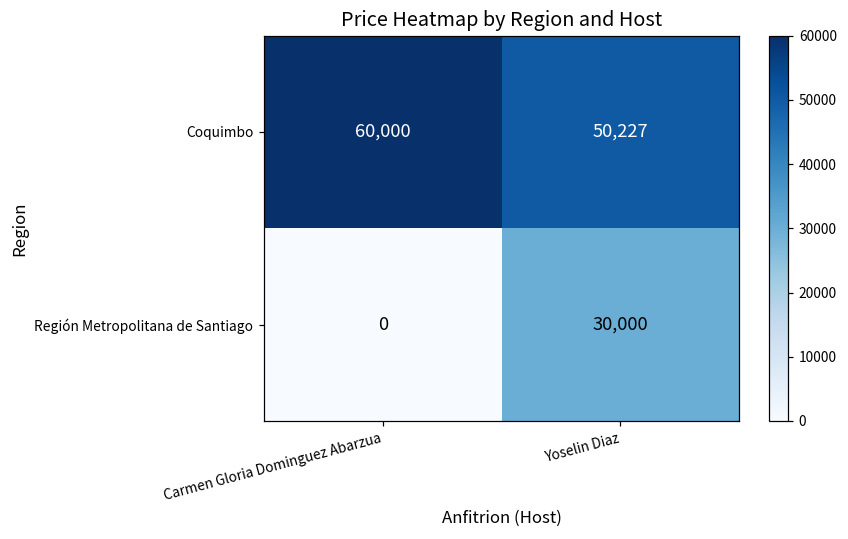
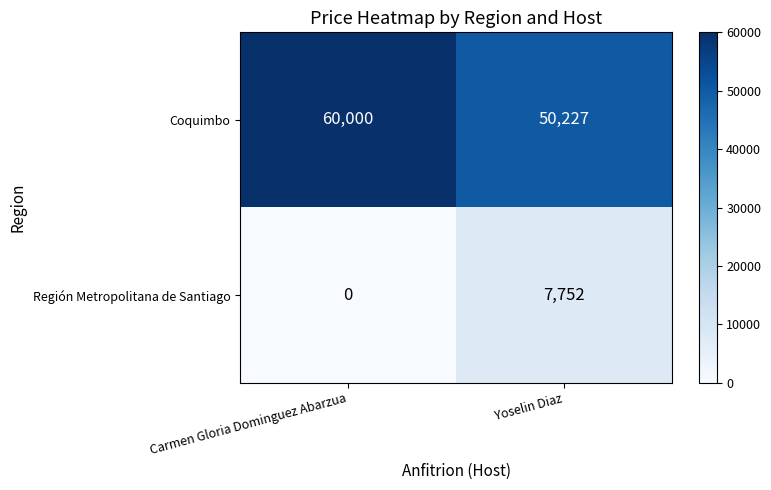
Región Metropolitana de Santiago, Yoselin Diaz: 30,000 -> 7,752
